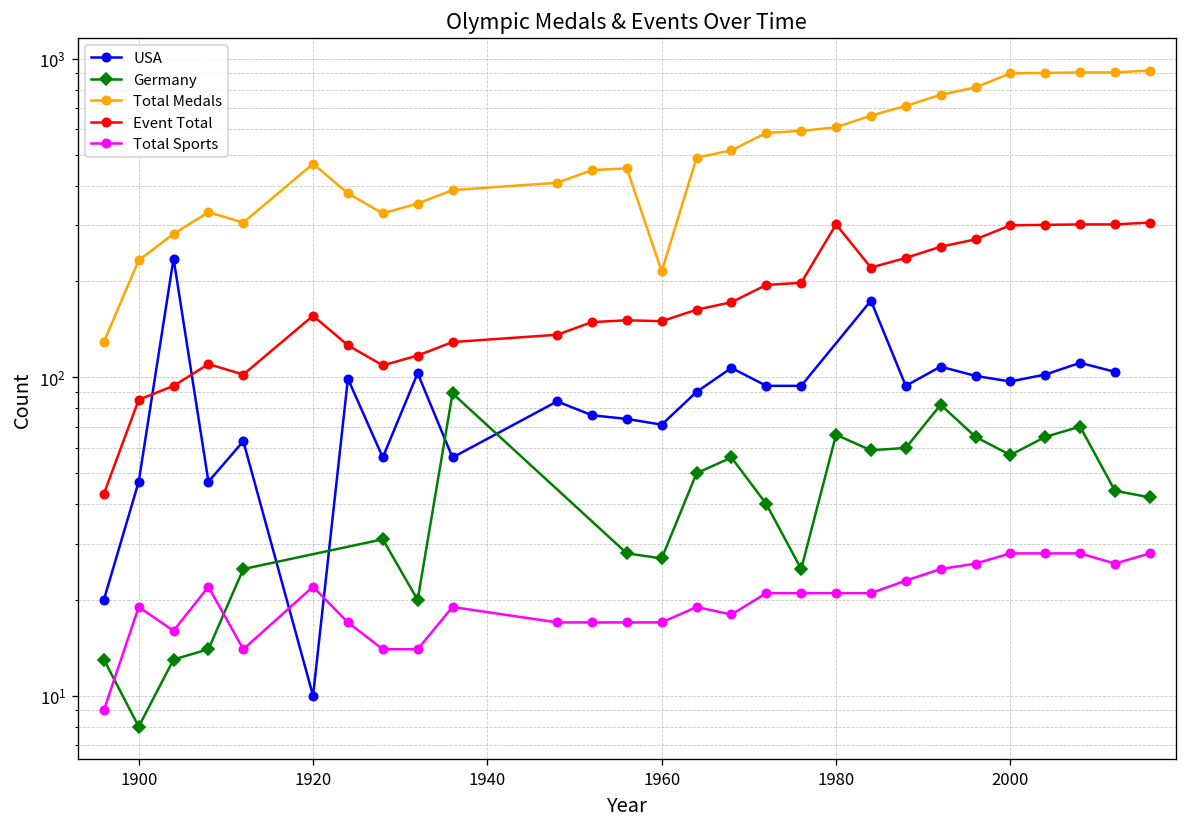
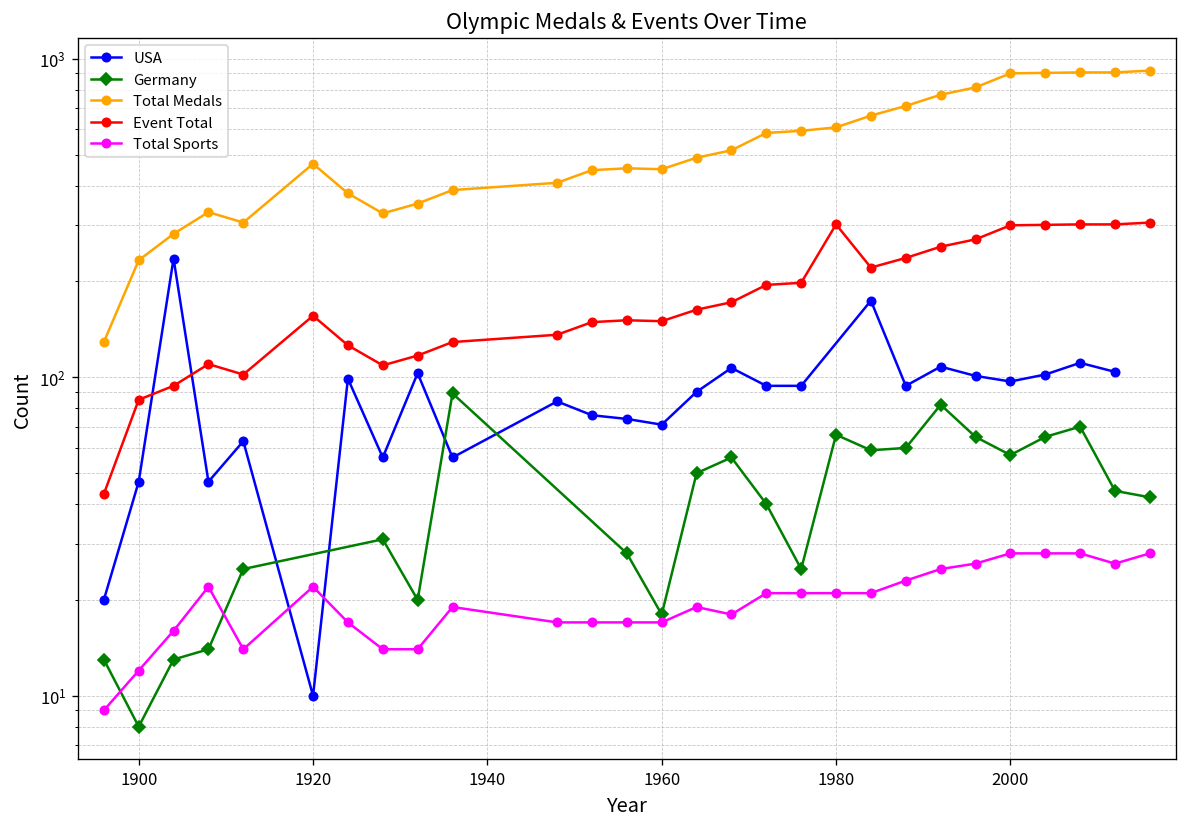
Total Sports, 1900: 19 -> 12
Germany, 1960: 27 -> 18
Total Medals, 1960: 220 -> 450
